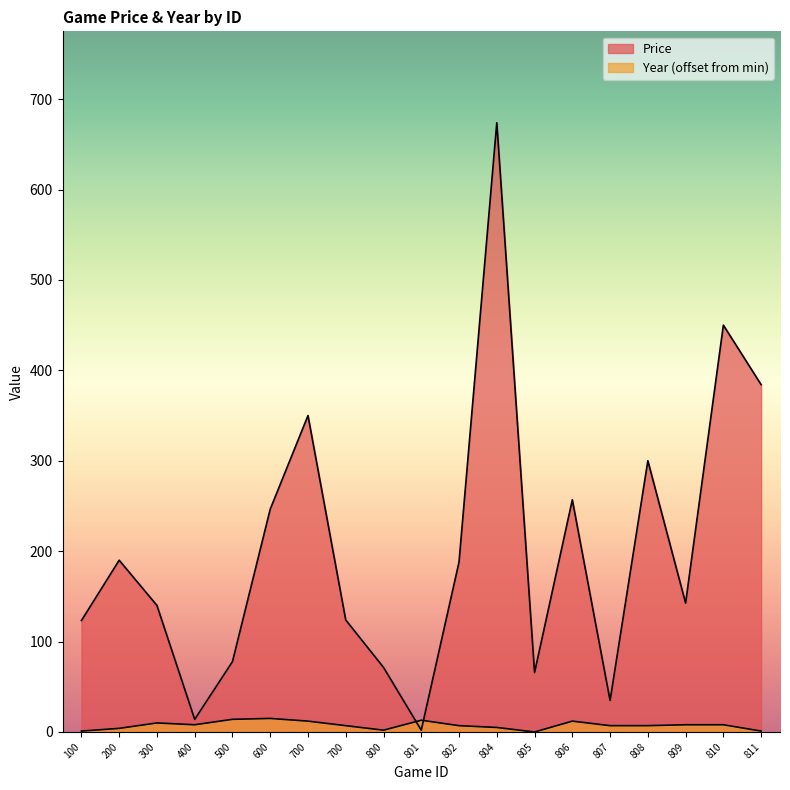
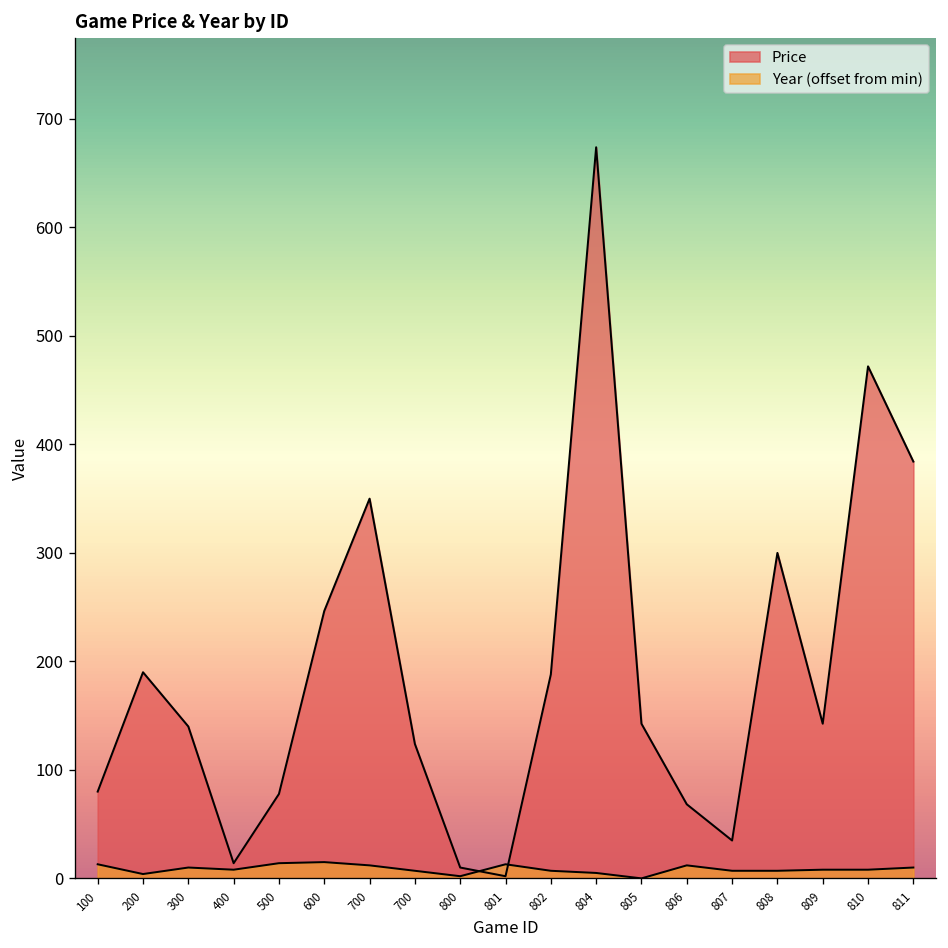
Price, 100: 120 -> 80
Year (offset from min), 100: 0 -> 10
Price, 800: 70 -> 10
Price, 805: 70 -> 140
Price, 806: 260 -> 70
Price, 810: 450 -> 470
Year (offset from min), 811: 0 -> 10
